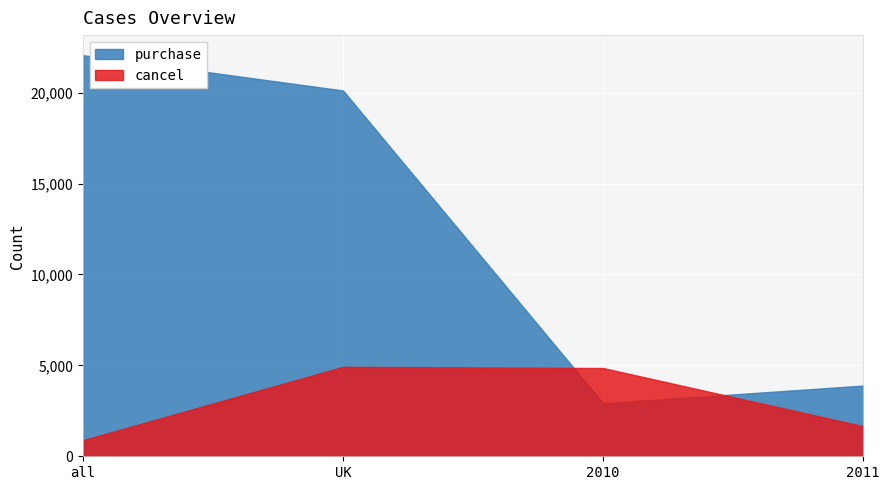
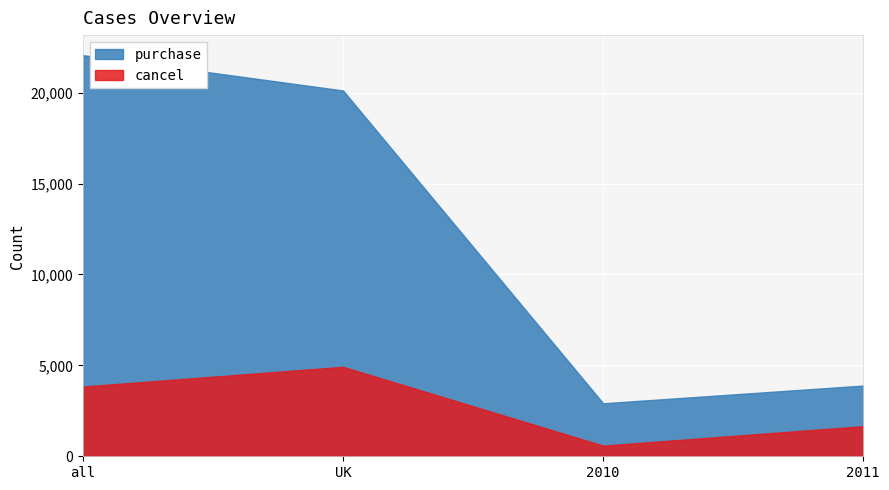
cancel, all: 900 -> 3,800
cancel, 2010: 4,900 -> 600
